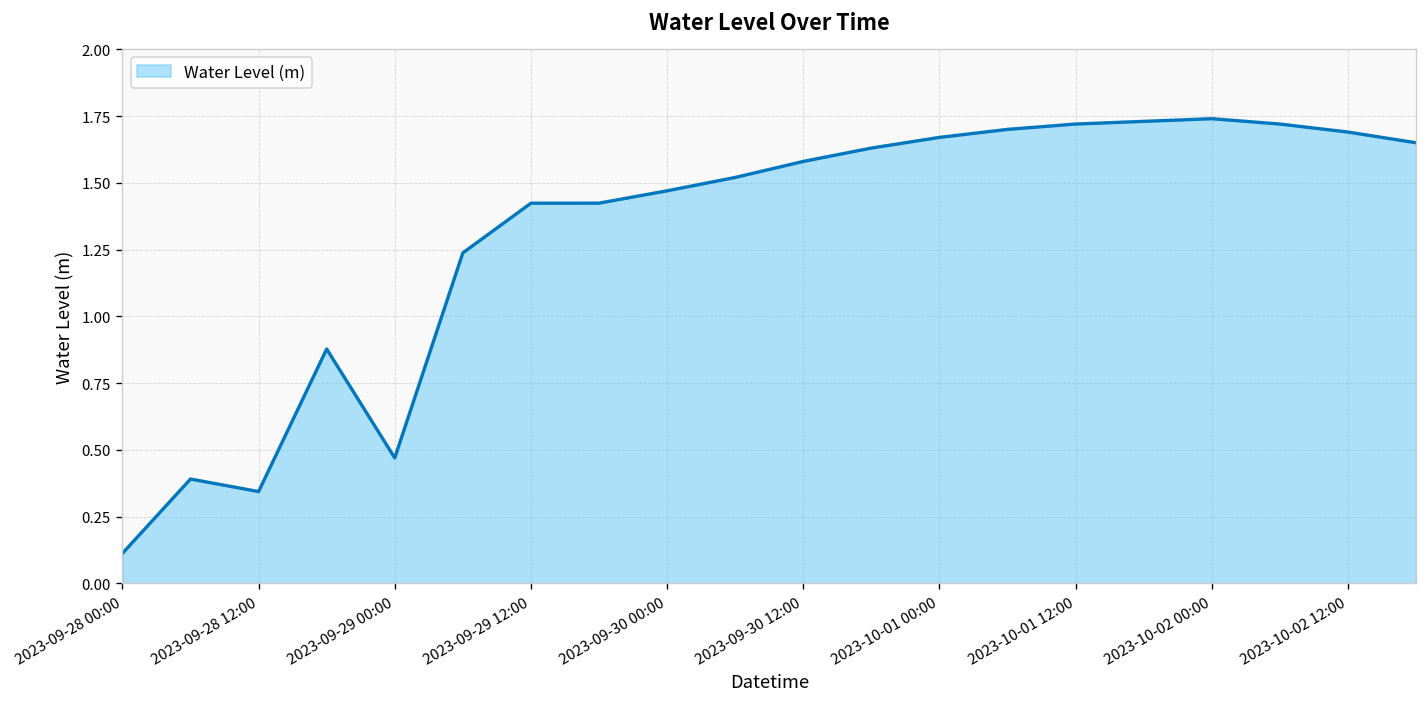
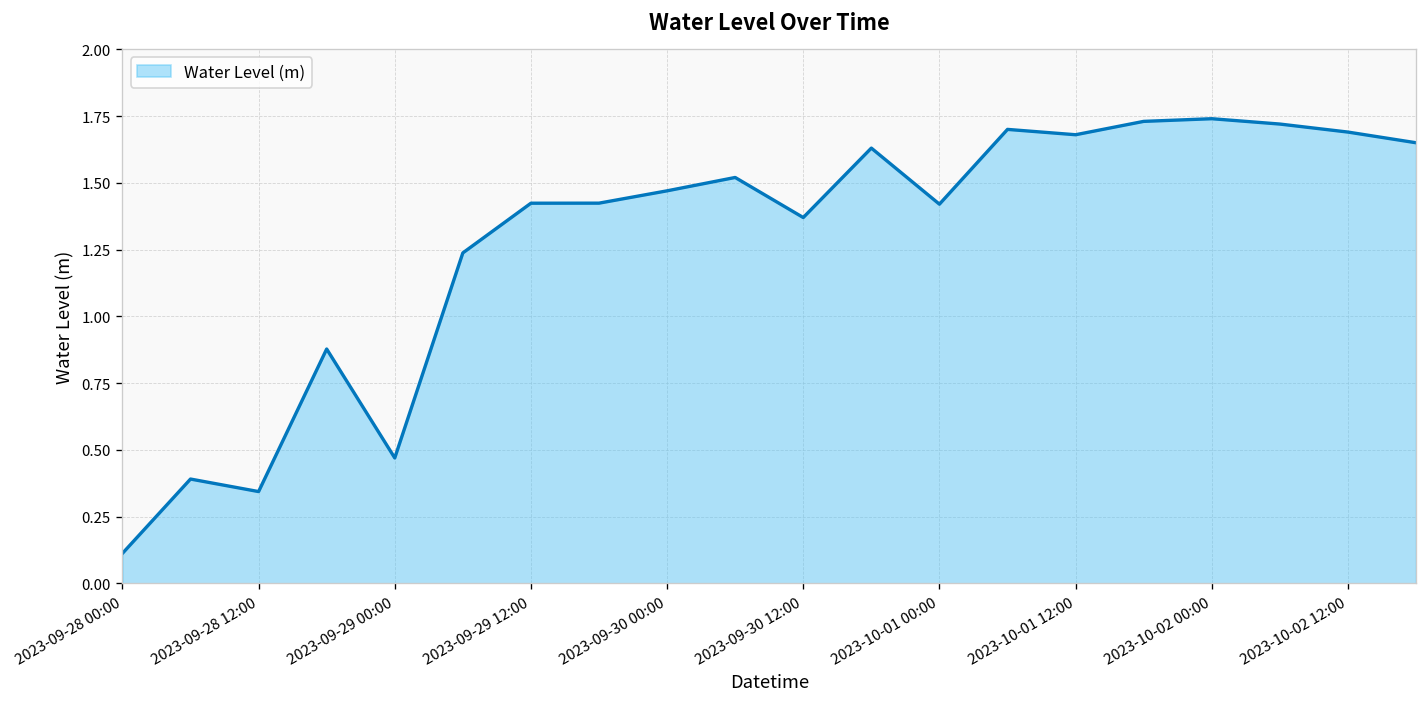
2023-09-30 12:00: 1.58 -> 1.37
2023-10-01 00:00: 1.67 -> 1.42
2023-10-01 12:00: 1.72 -> 1.68
